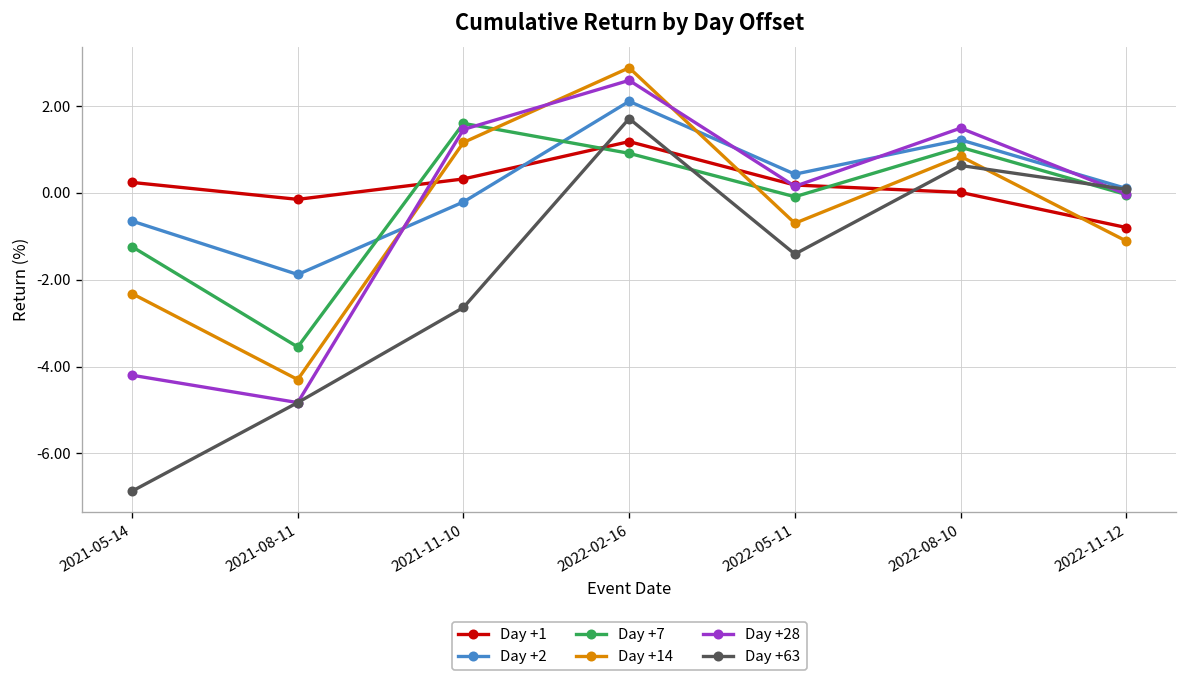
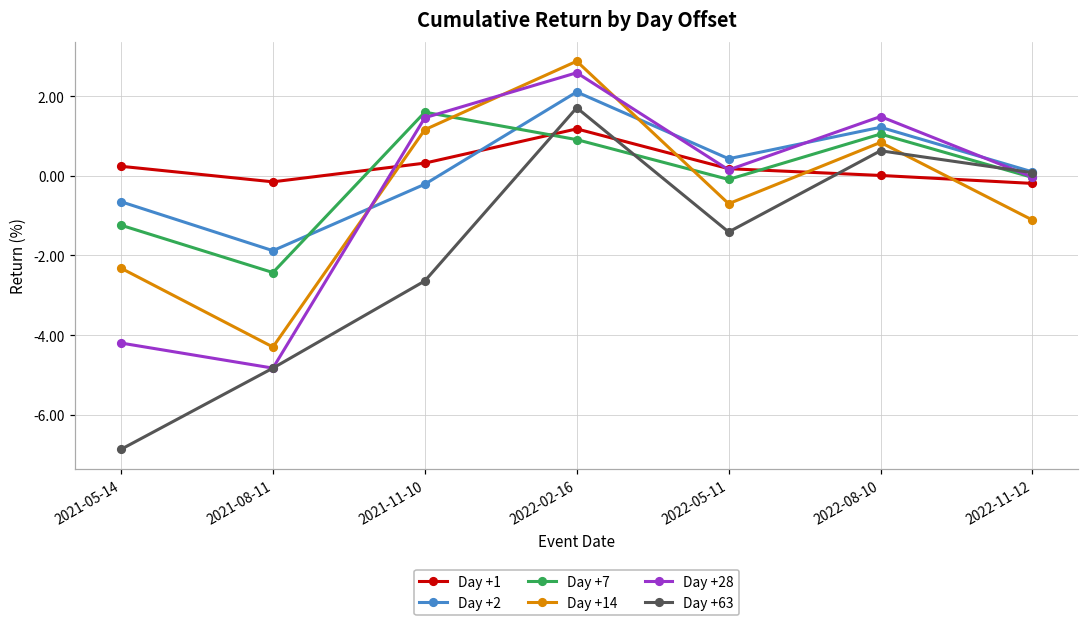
Day +7, 2021-08-11: -3.6 -> -2.4
Day +1, 2022-11-12: -0.8 -> -0.2
